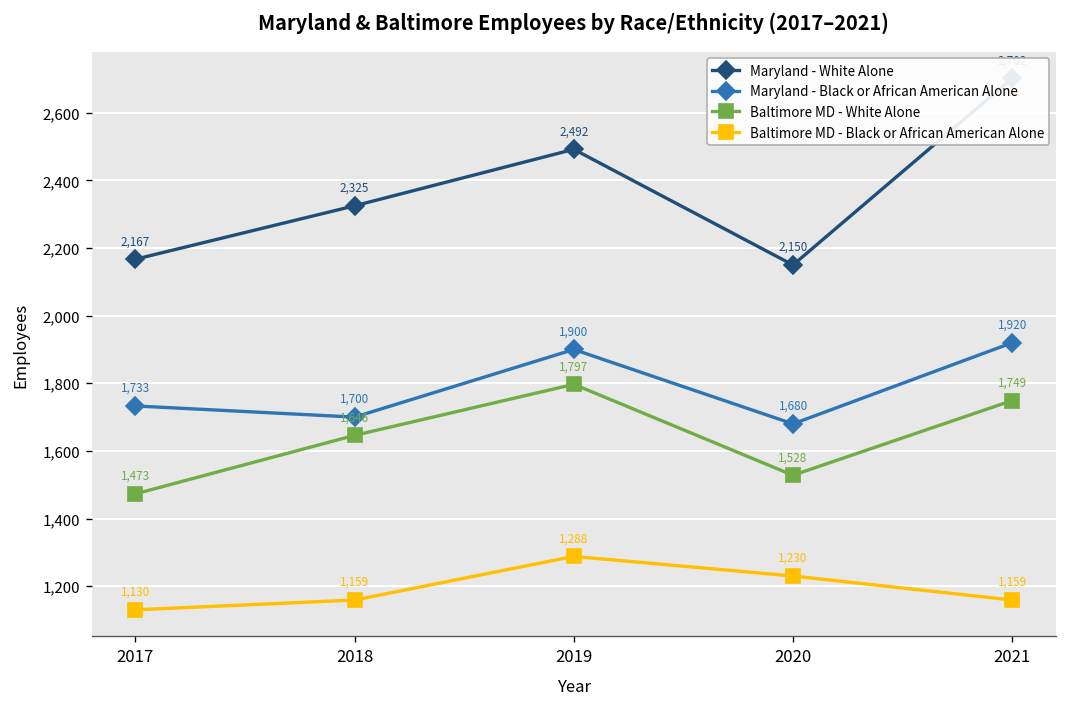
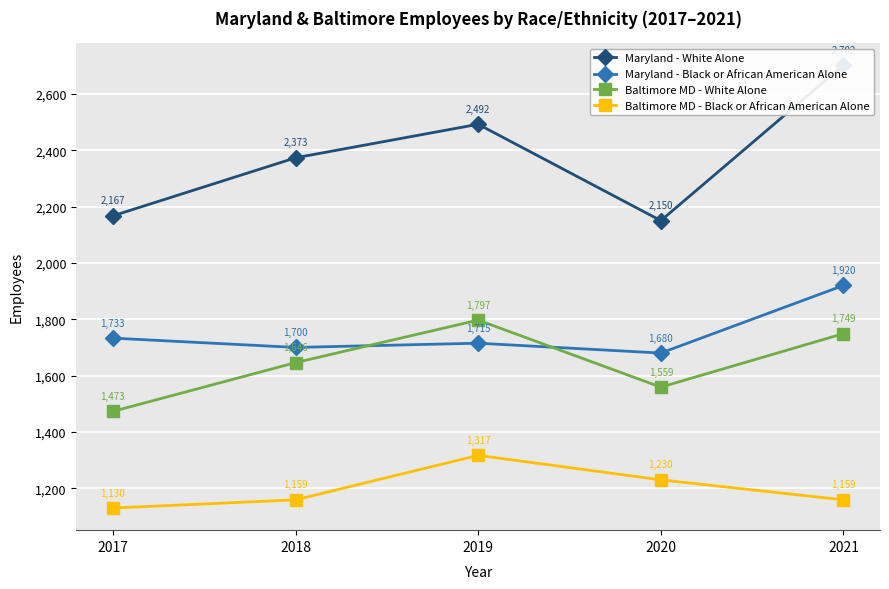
Maryland - White Alone, 2018: 2,325 -> 2,373
Maryland - Black or African American Alone, 2019: 1,900 -> 1,715
Baltimore MD - Black or African American Alone, 2019: 1,288 -> 1,317
Baltimore MD - White Alone, 2020: 1,528 -> 1,559
